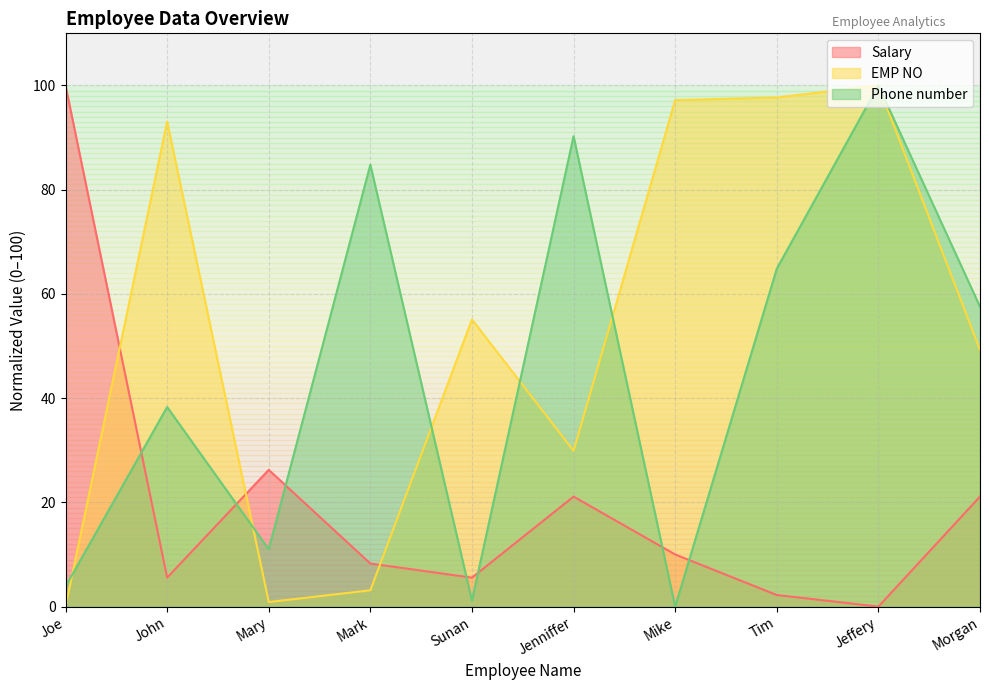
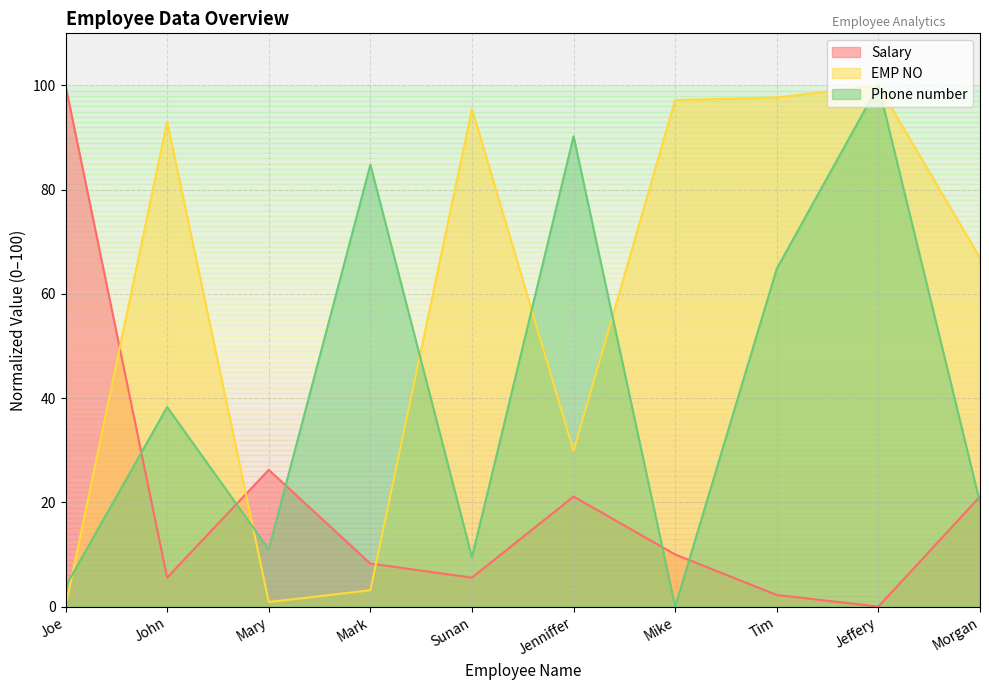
EMP NO, Sunan: 55 -> 95
Phone number, Sunan: 1 -> 9
EMP NO, Morgan: 49 -> 67
Phone number, Morgan: 58 -> 20
